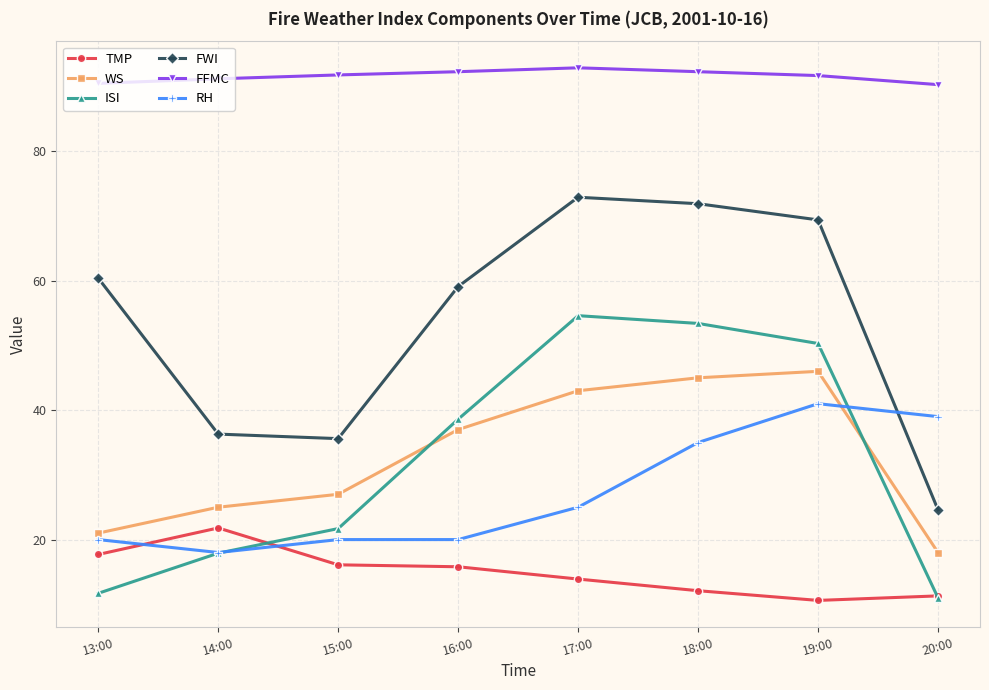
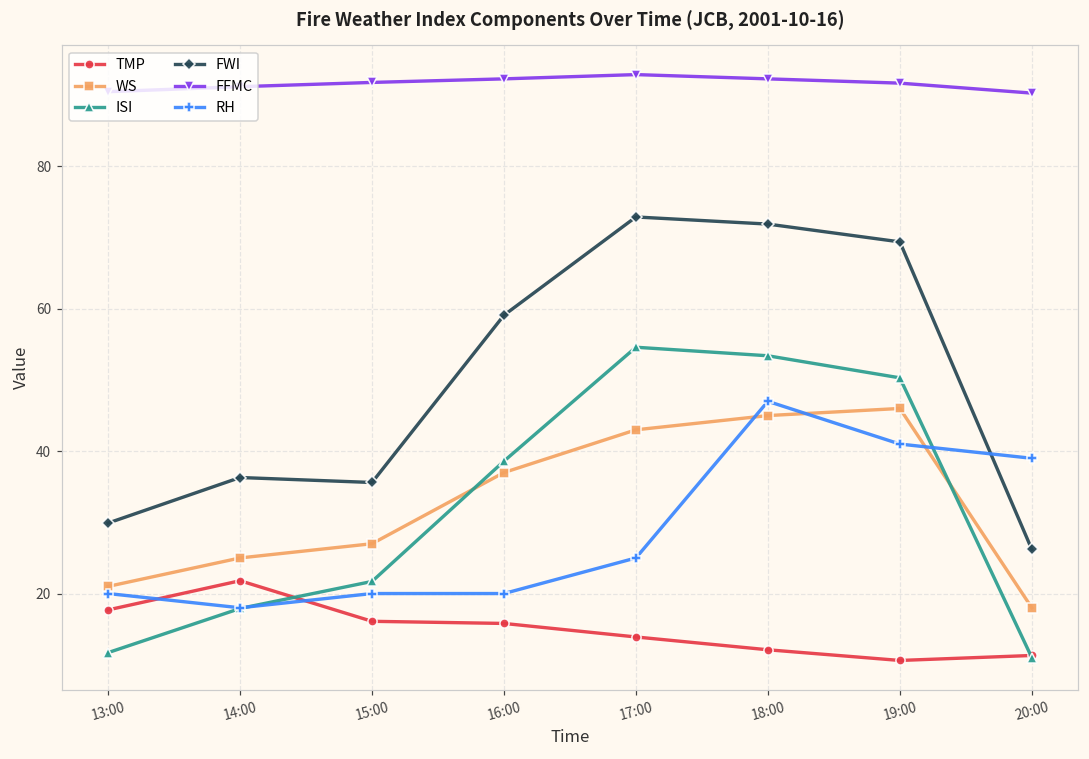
FWI, 13:00: 60 -> 30
RH, 18:00: 35 -> 47
FWI, 20:00: 25 -> 26
